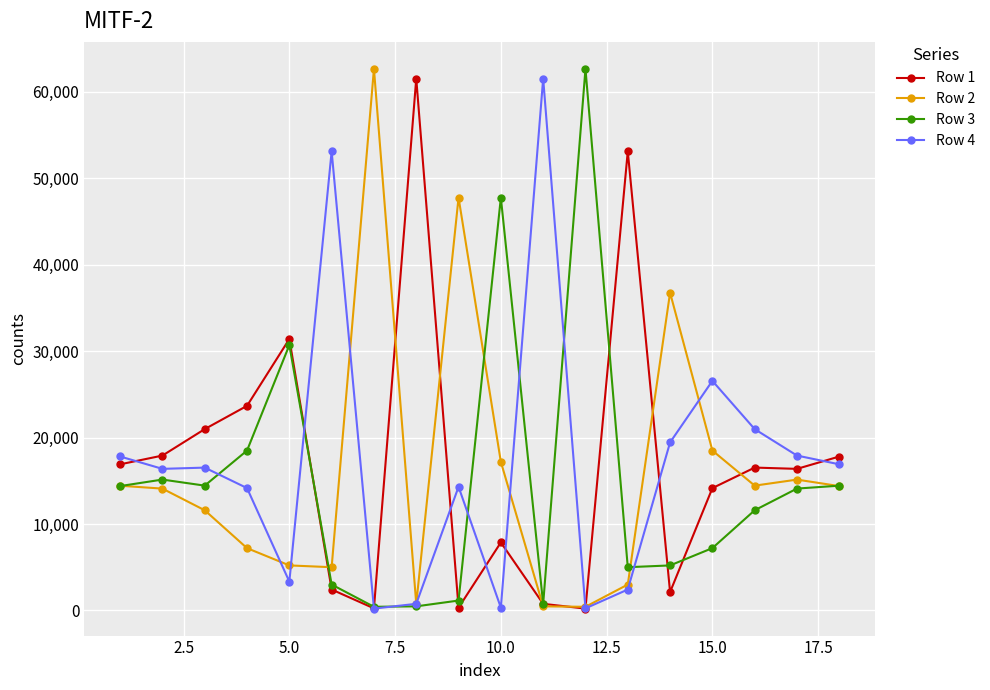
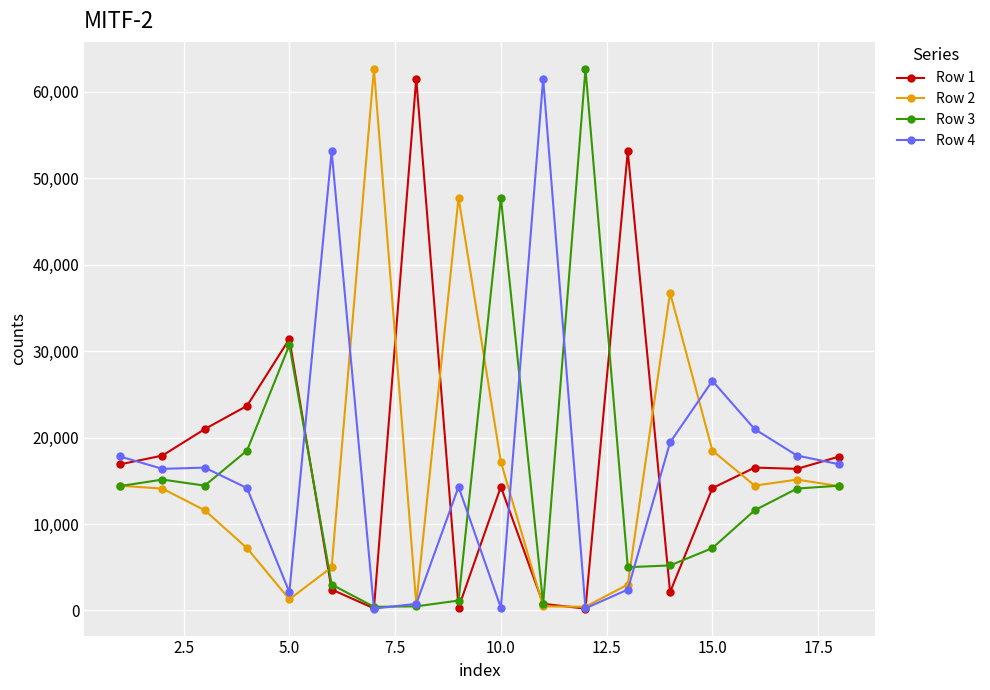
Row 2, 5.0: 5,000 -> 1,000
Row 4, 5.0: 3,000 -> 2,000
Row 1, 10.0: 8,000 -> 14,000
